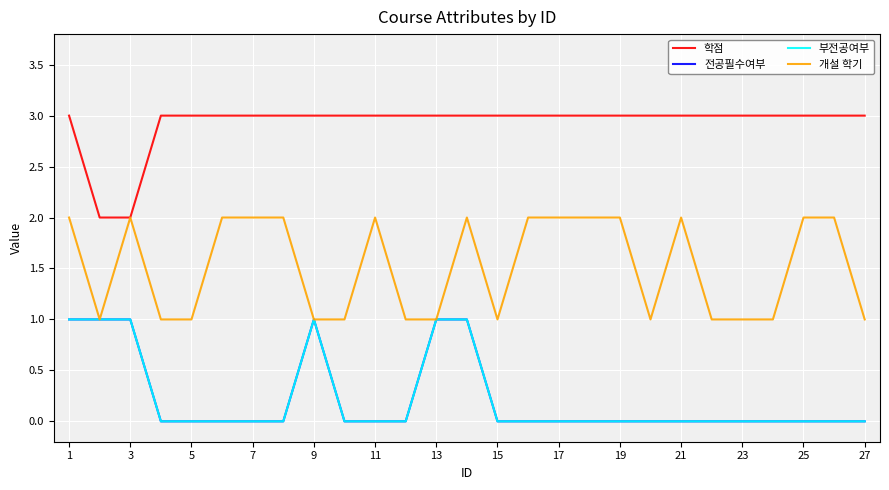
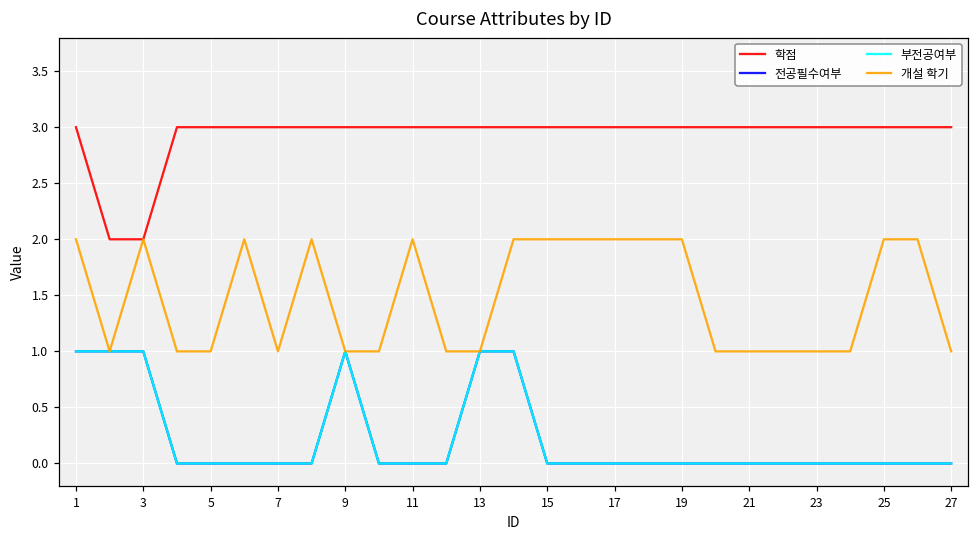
개설 학기, 7: 2 -> 1
개설 학기, 15: 1 -> 2
개설 학기, 21: 2 -> 1
